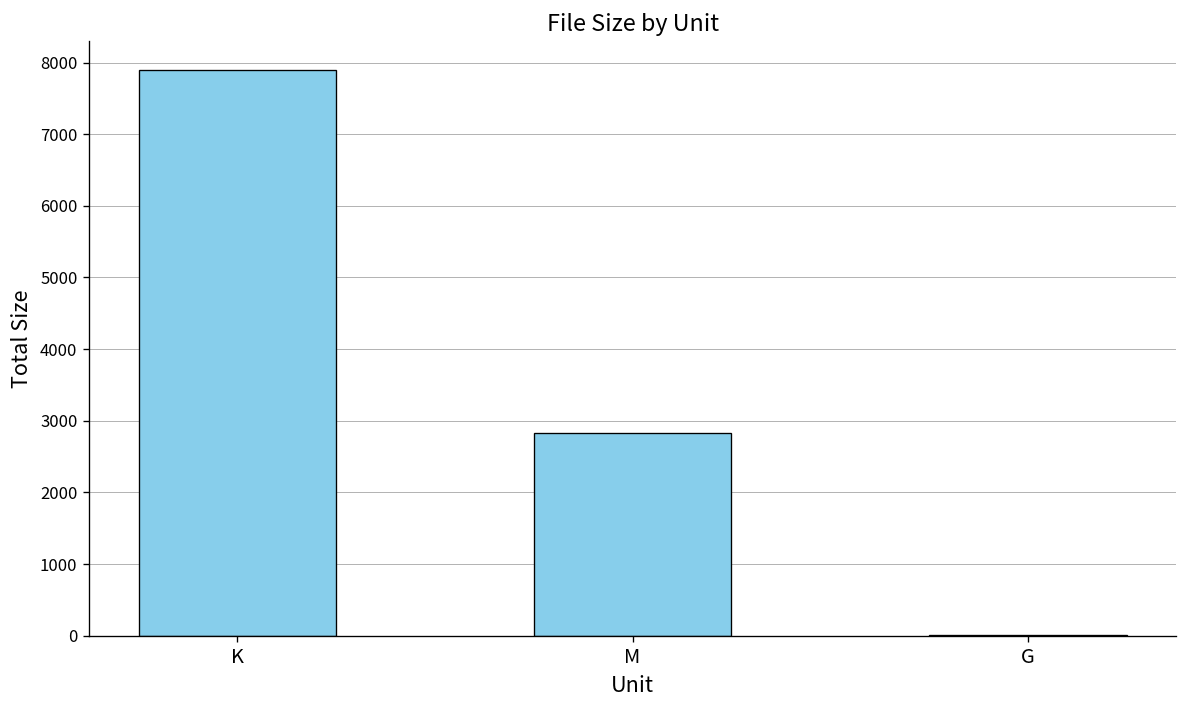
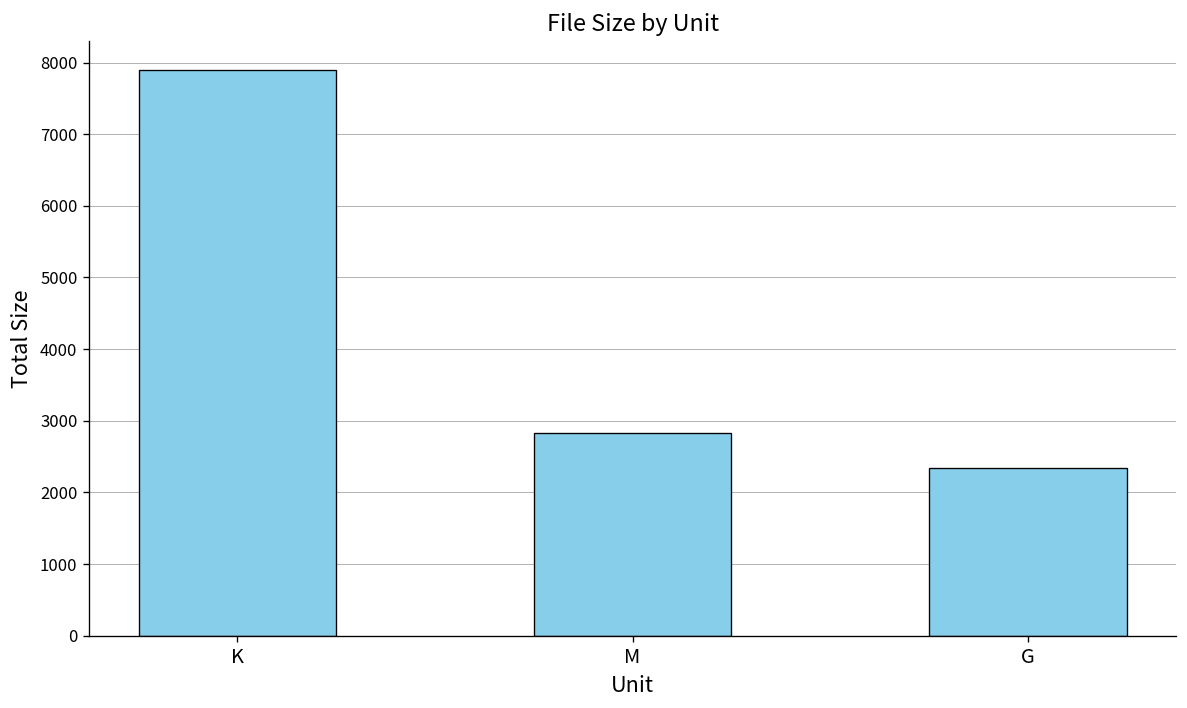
G: 0 -> 2300
